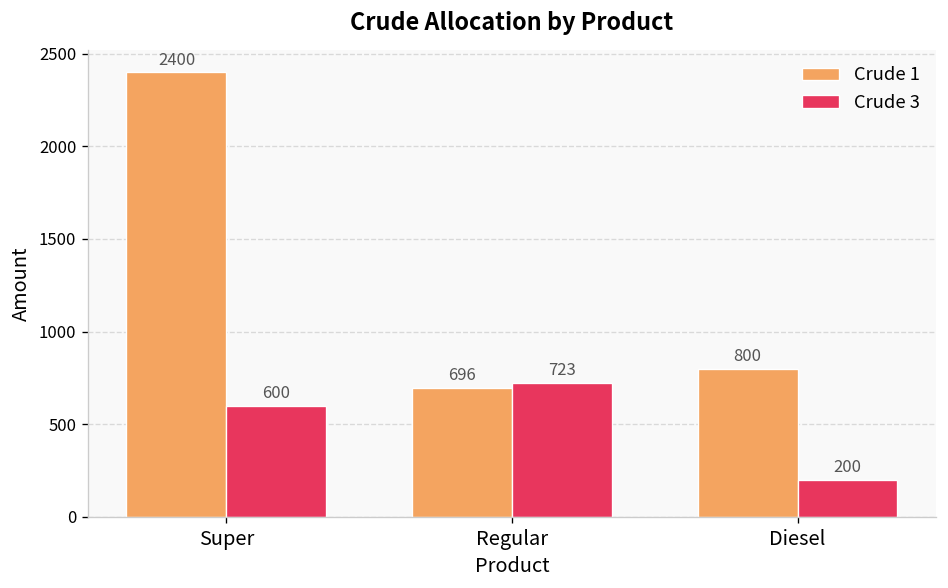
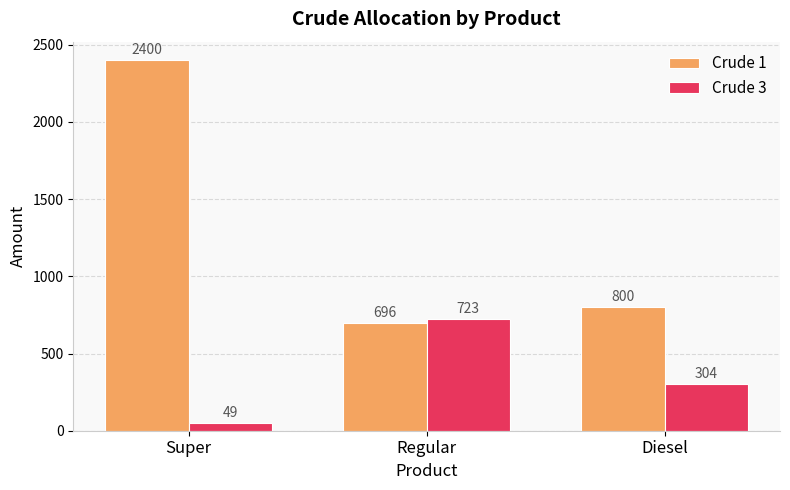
Crude 3, Super: 600 -> 49
Crude 3, Diesel: 200 -> 304
